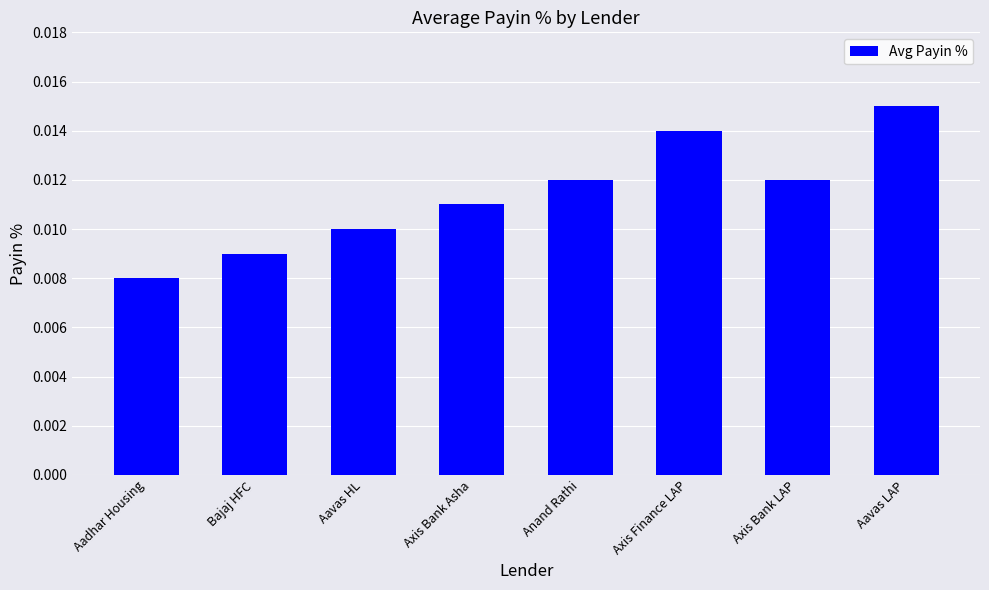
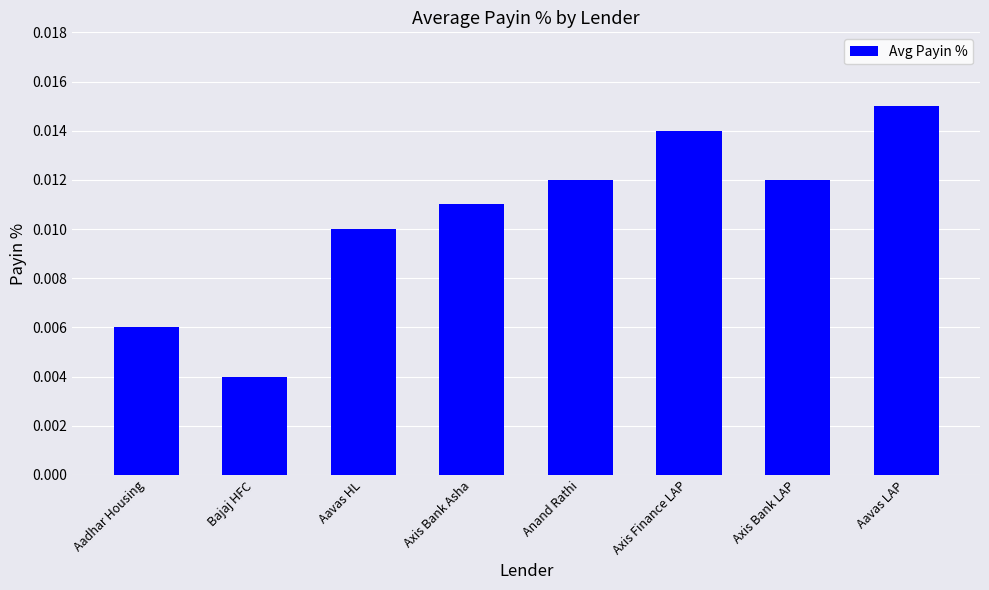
Aadhar Housing: 0.008 -> 0.006
Bajaj HFC: 0.009 -> 0.004
